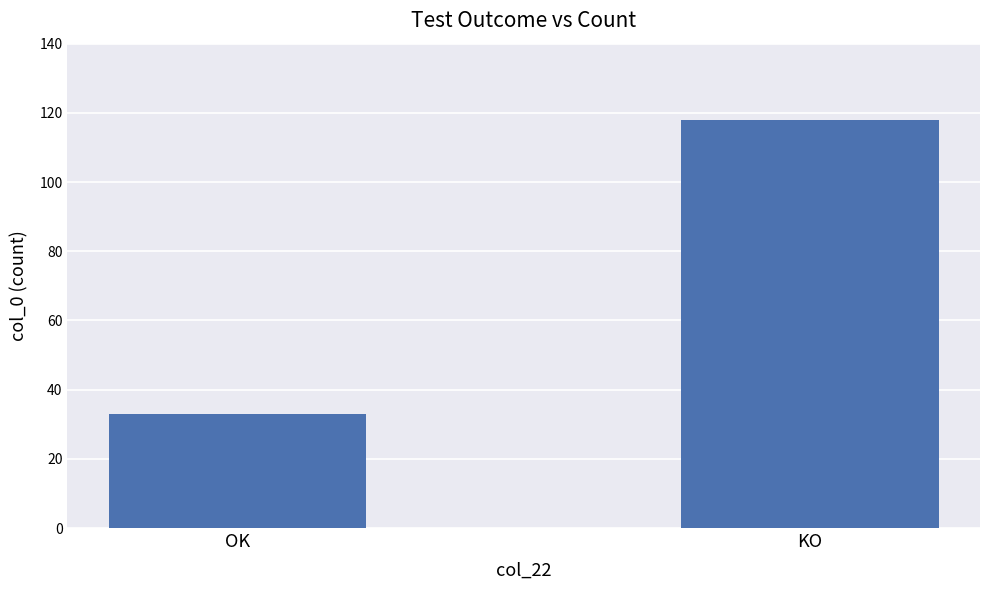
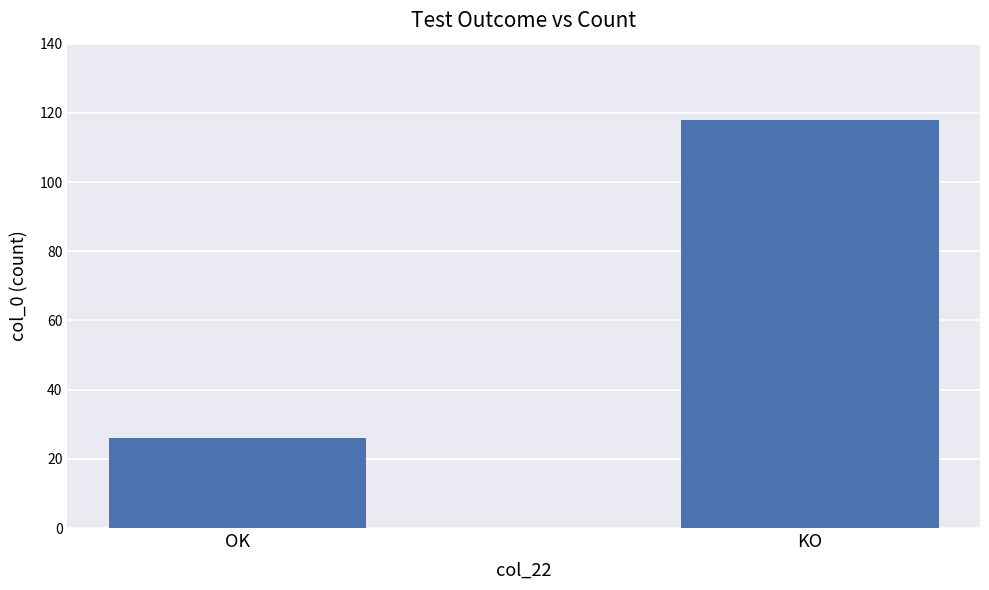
OK: 33 -> 26
